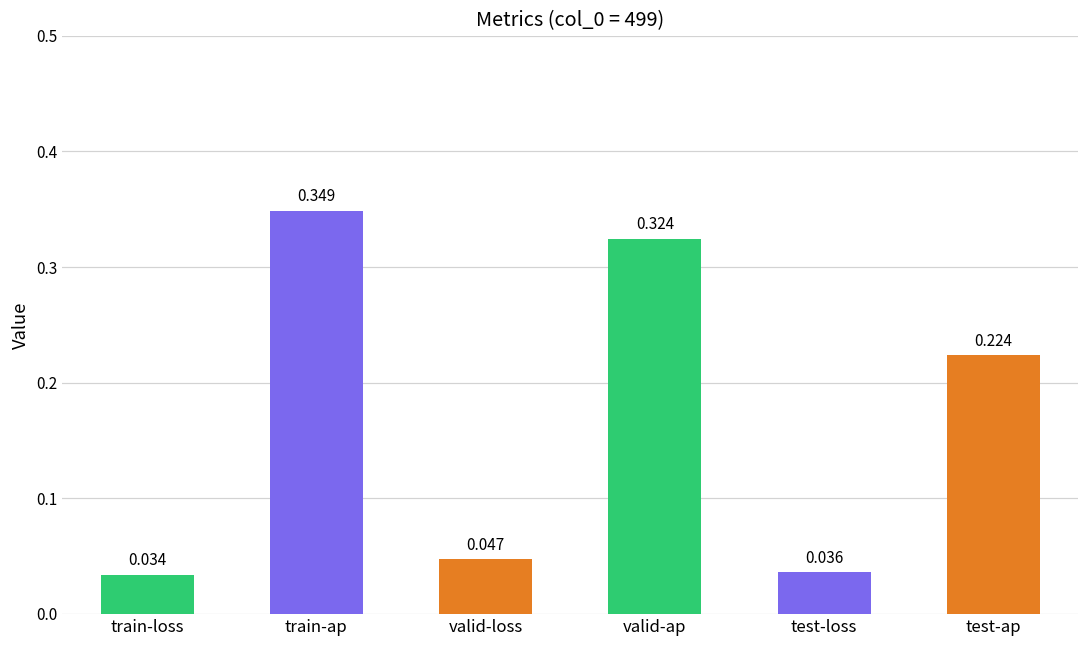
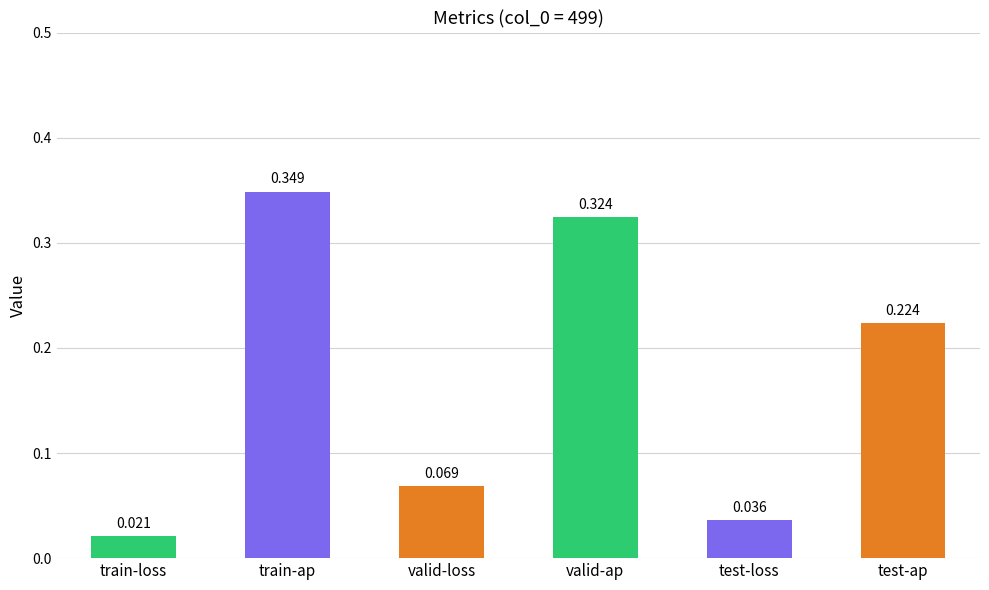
train-loss: 0.034 -> 0.021
valid-loss: 0.047 -> 0.069
